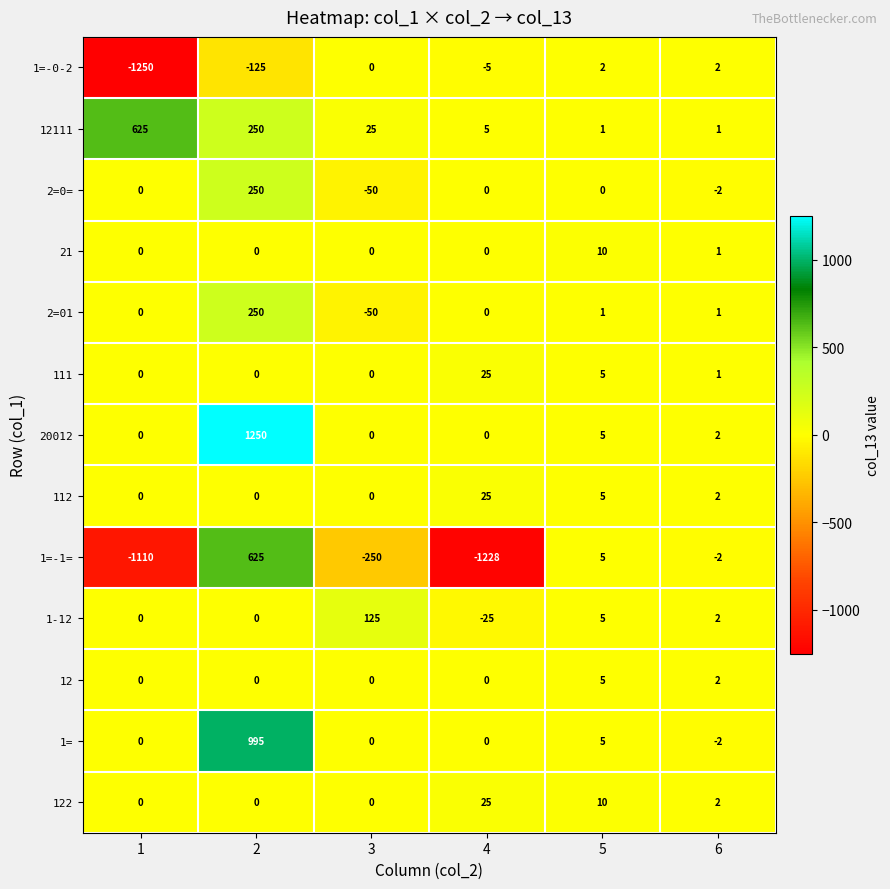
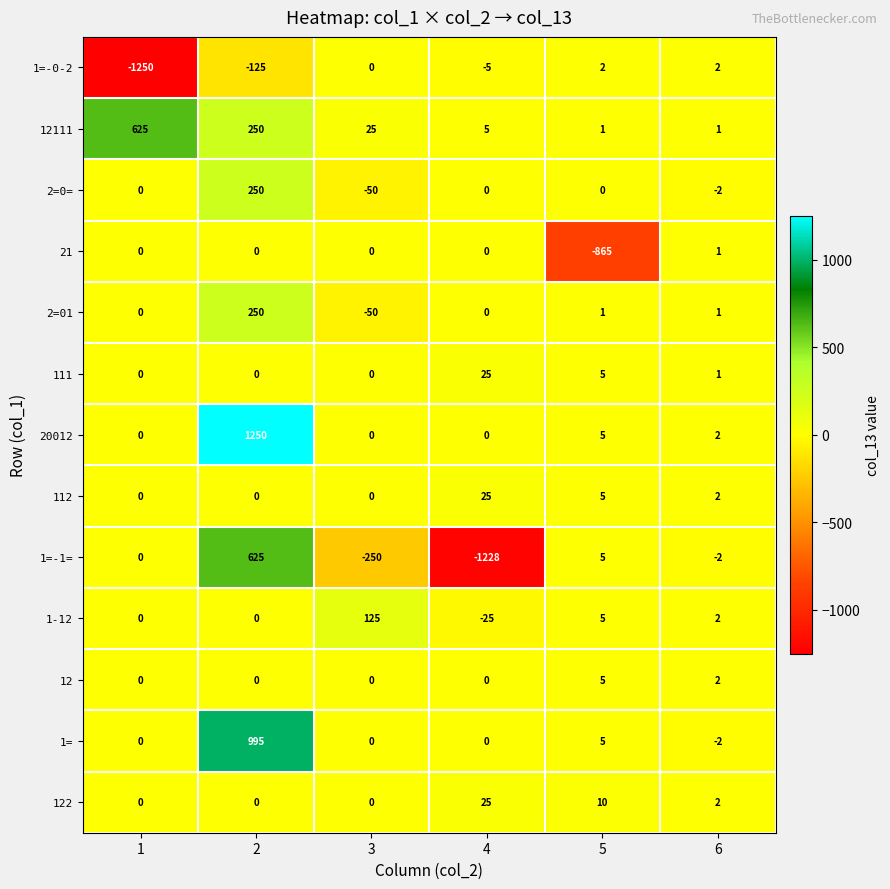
21, 5: 10 -> -865
1=-1=, 1: -1110 -> 0
